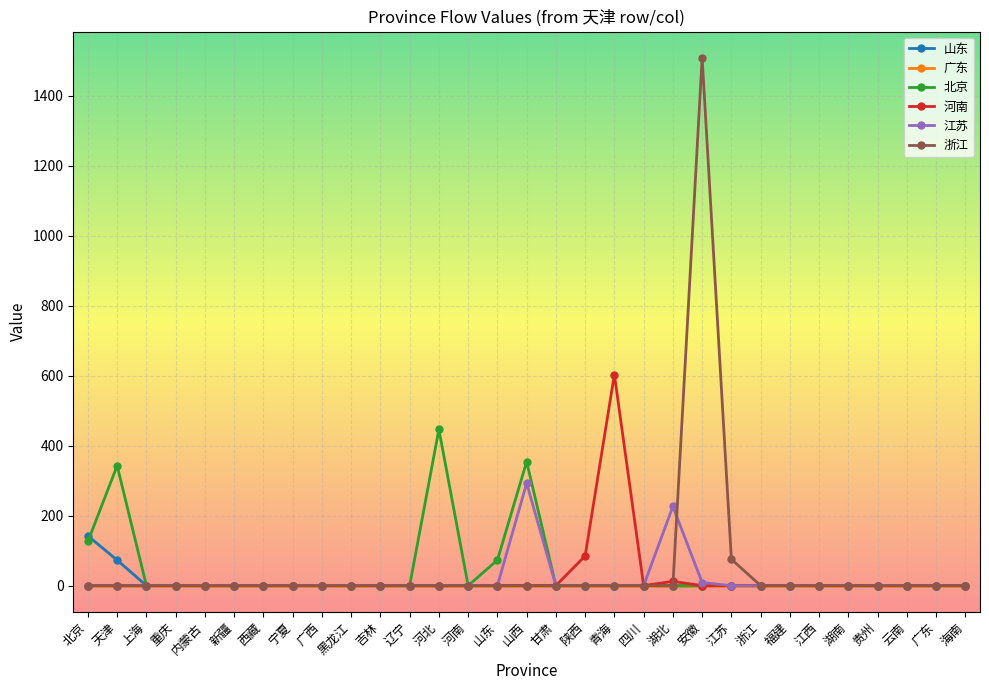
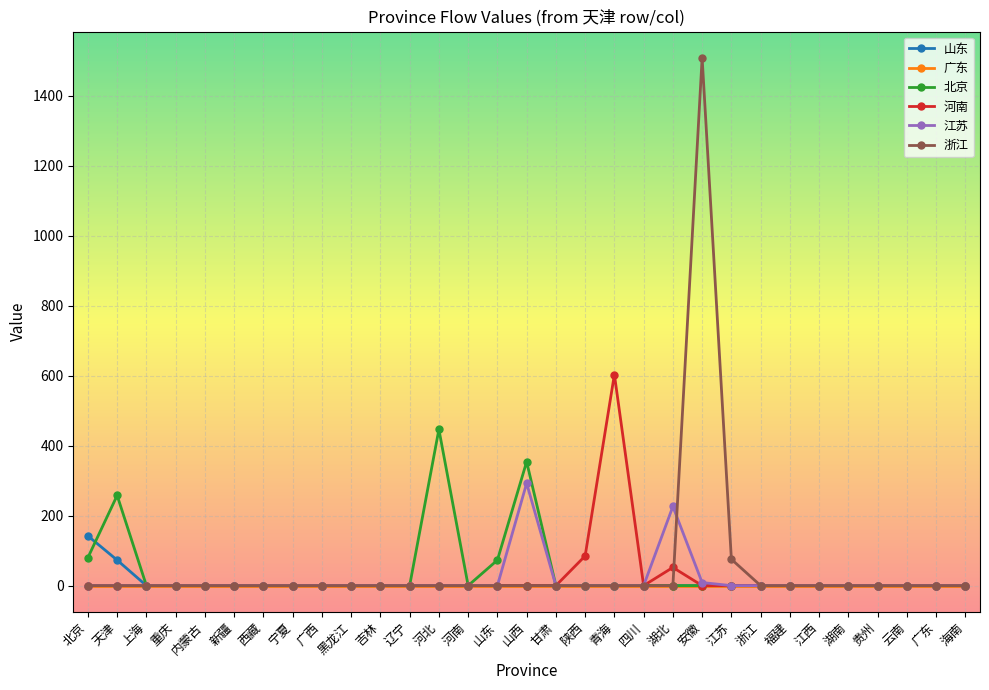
北京, 北京: 130 -> 80
北京, 天津: 340 -> 260
河南, 湖北: 10 -> 50
